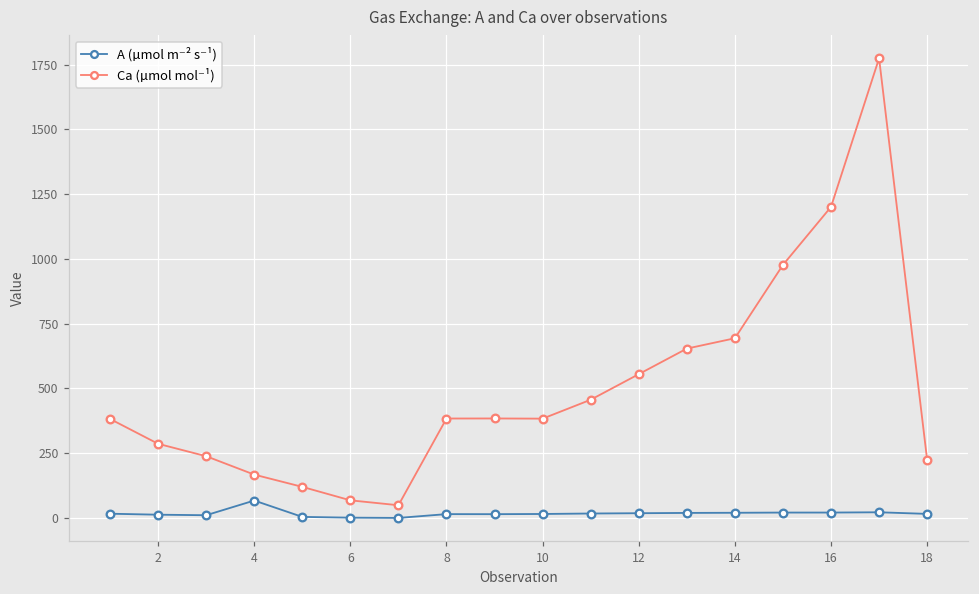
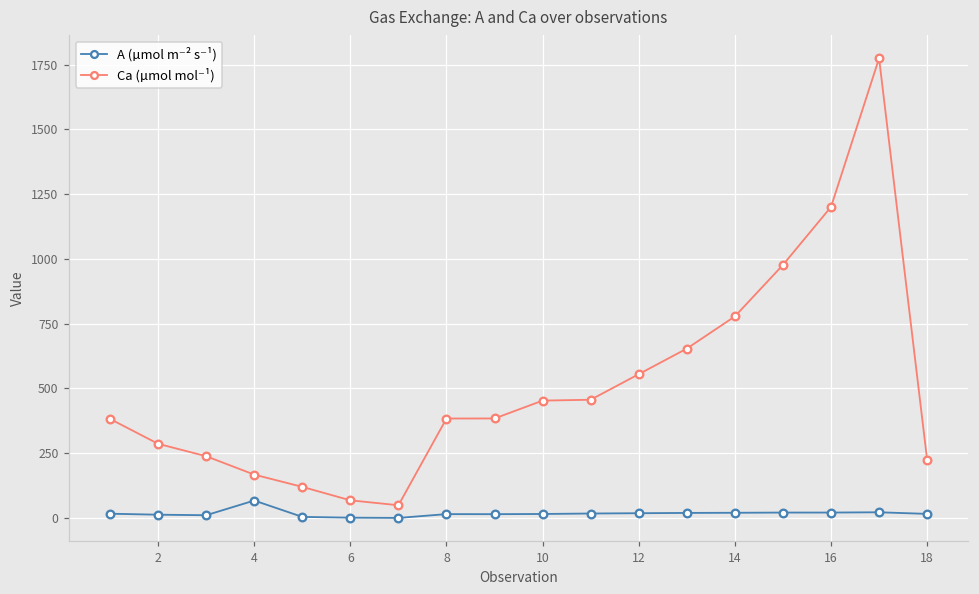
Ca (µmol mol⁻¹), 10: 380 -> 450
Ca (µmol mol⁻¹), 14: 690 -> 780
